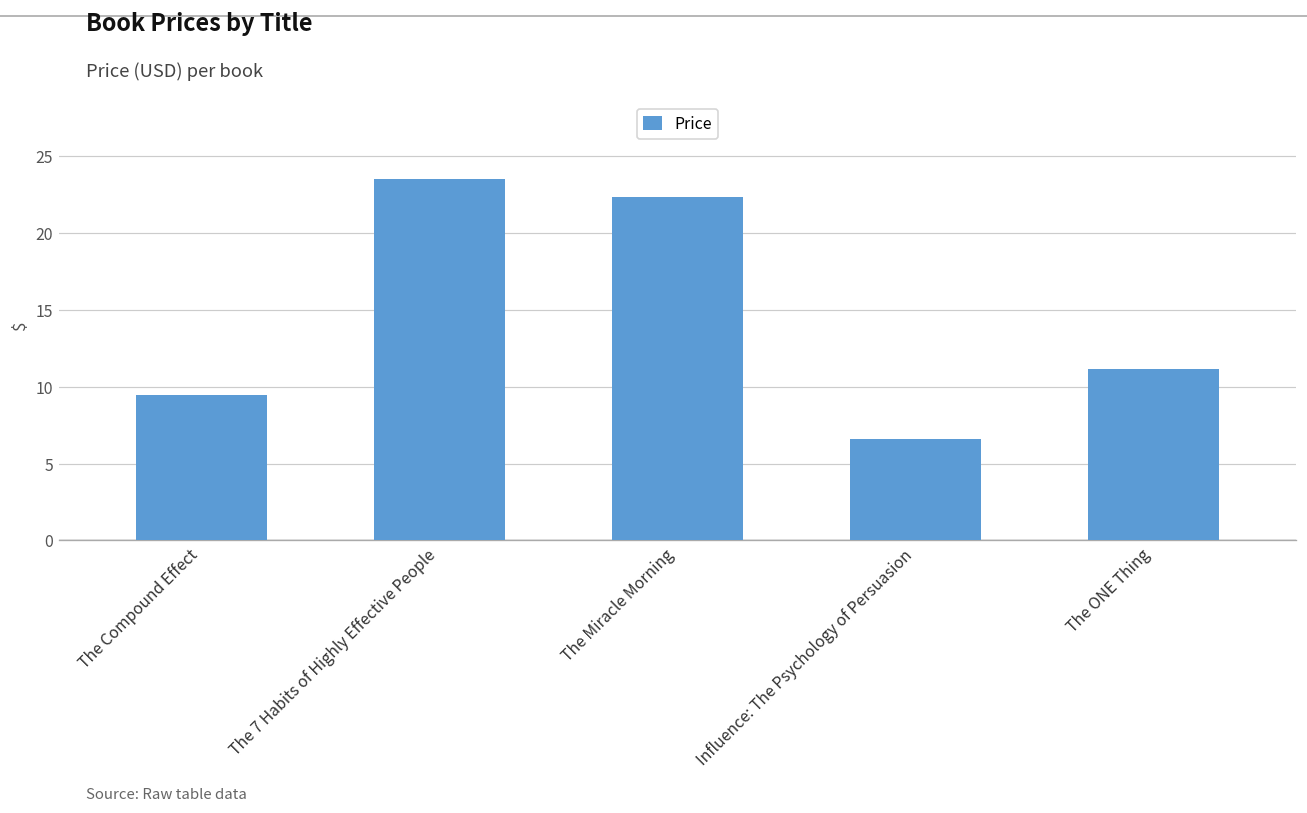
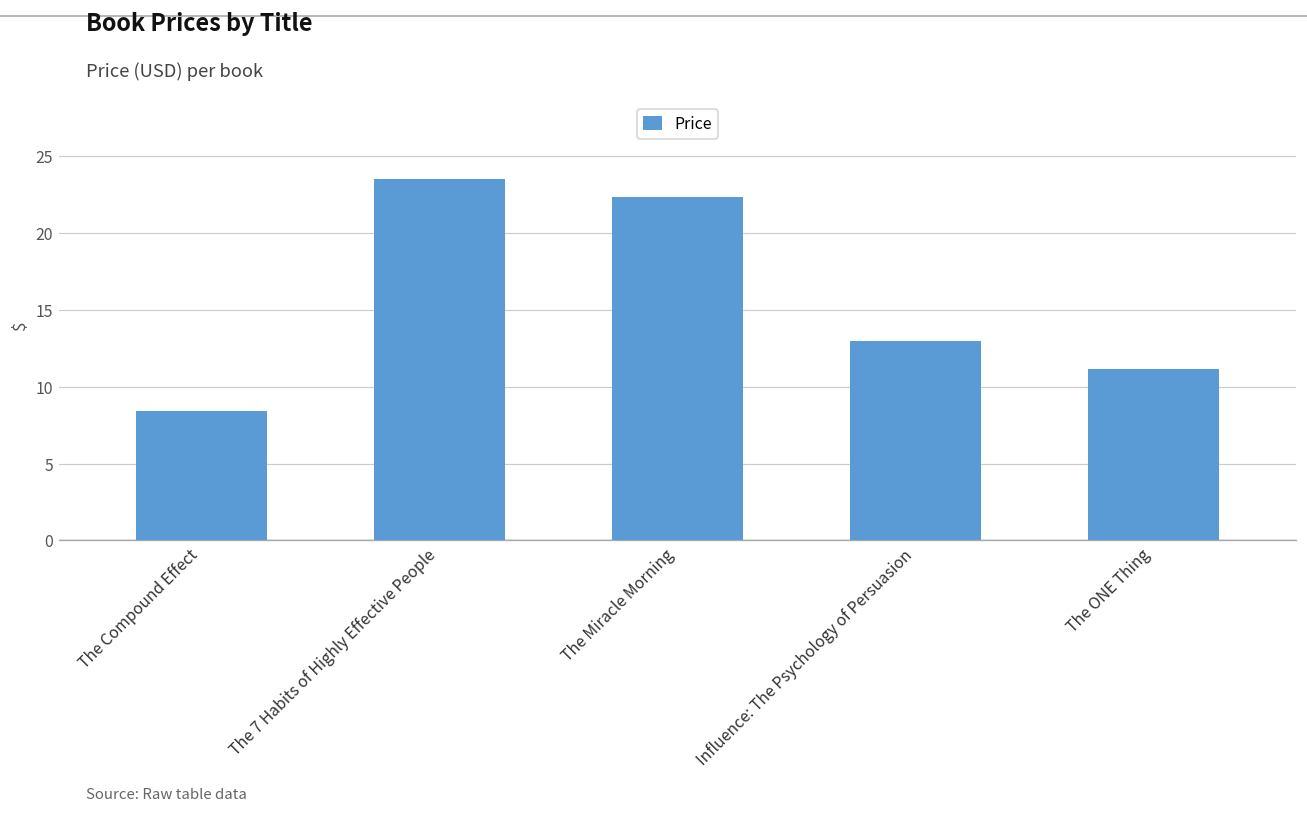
The Compound Effect: 9.5 -> 8.4
Influence: The Psychology of Persuasion: 6.6 -> 13.0
